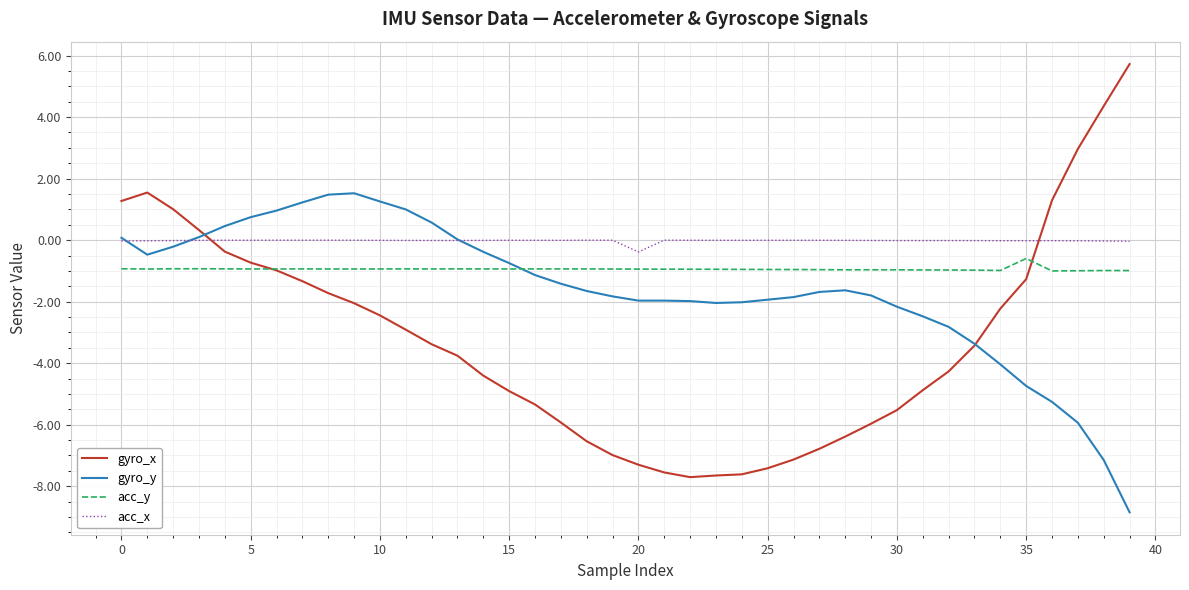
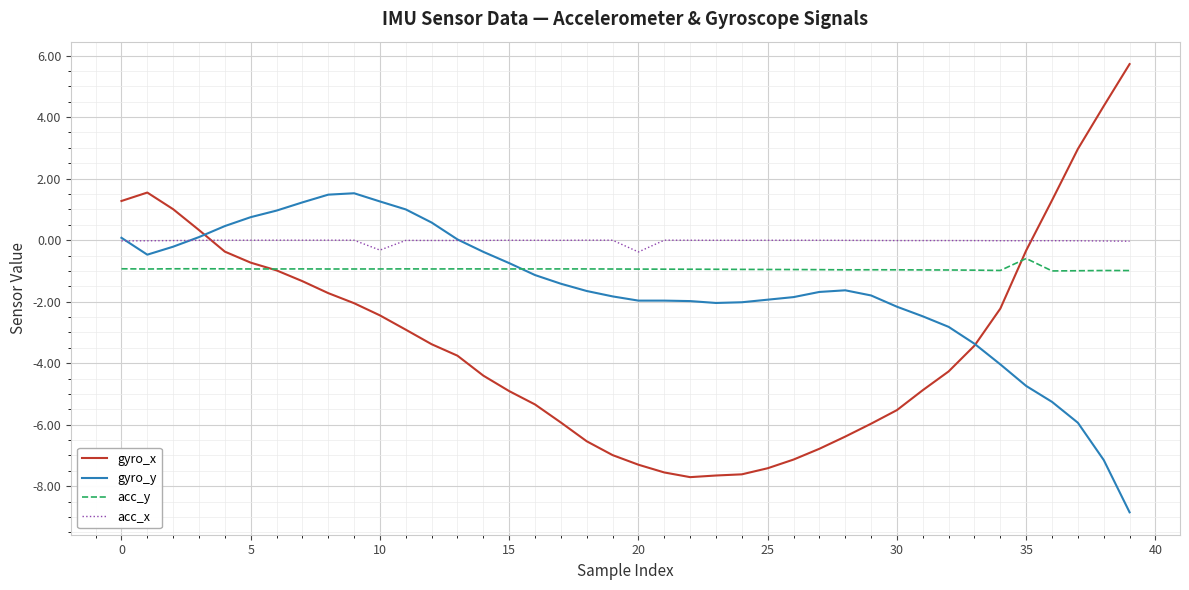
acc_x, 10: 0.0 -> -0.3
gyro_x, 35: -1.3 -> -0.3
